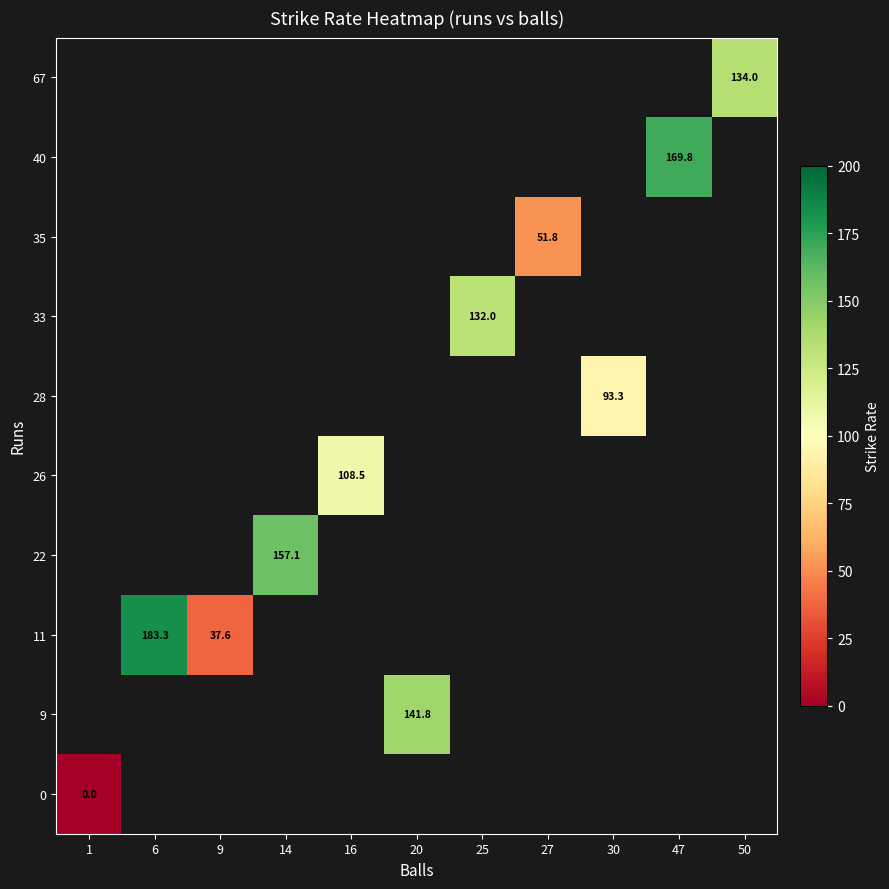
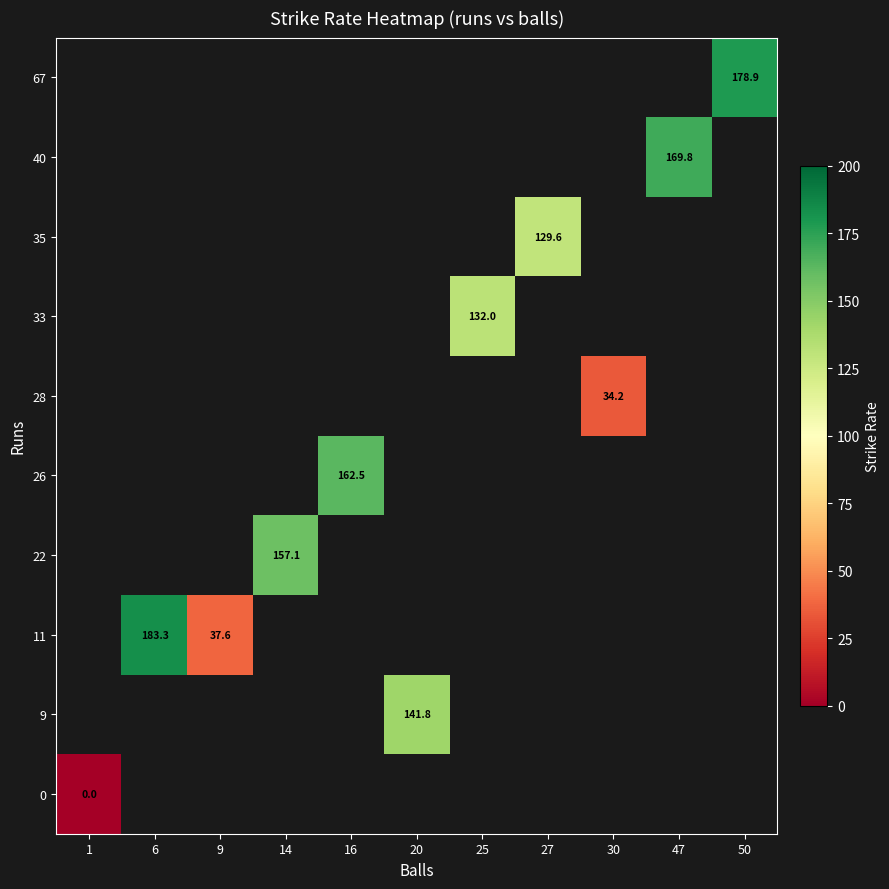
67, 50: 134.0 -> 178.9
35, 27: 51.8 -> 129.6
28, 30: 93.3 -> 34.2
26, 16: 108.5 -> 162.5
